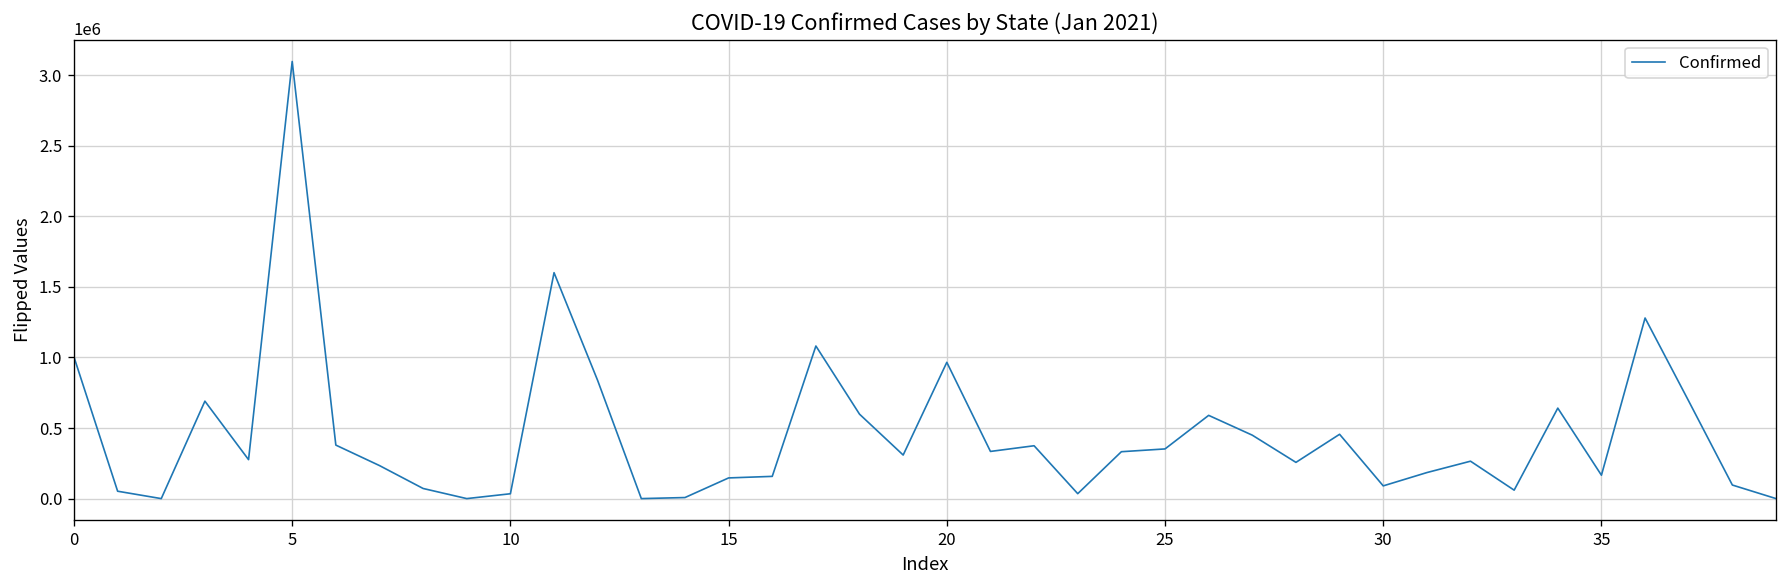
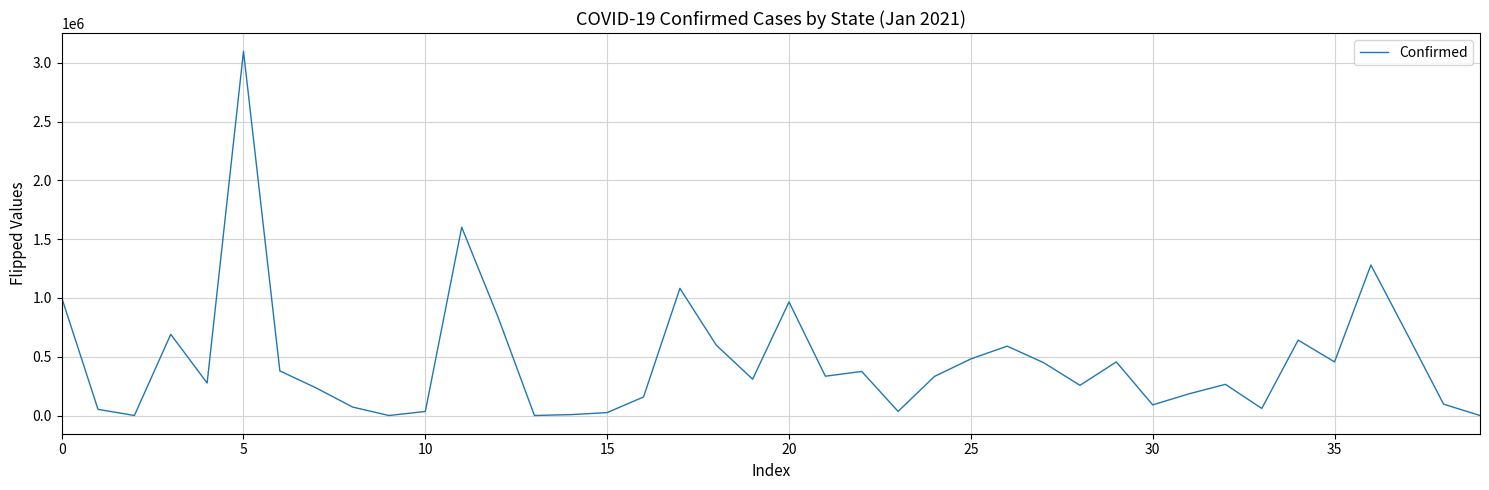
15: 150000 -> 20000
25: 350000 -> 480000
35: 170000 -> 460000
